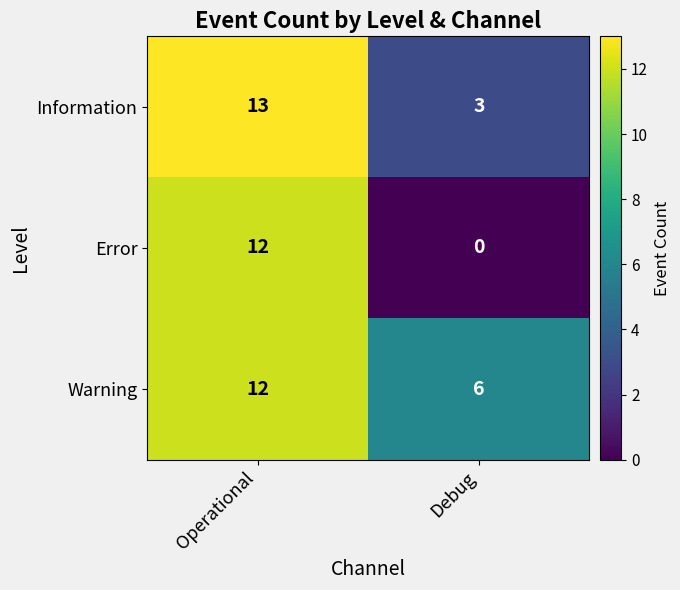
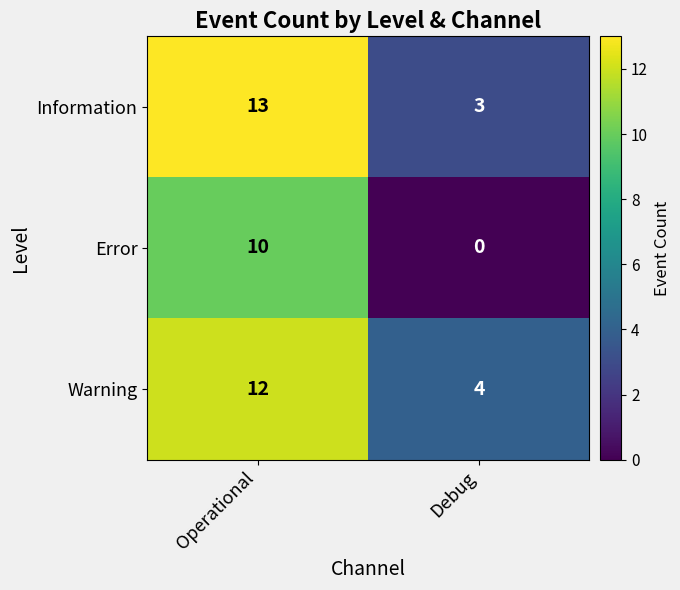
Error, Operational: 12 -> 10
Warning, Debug: 6 -> 4
